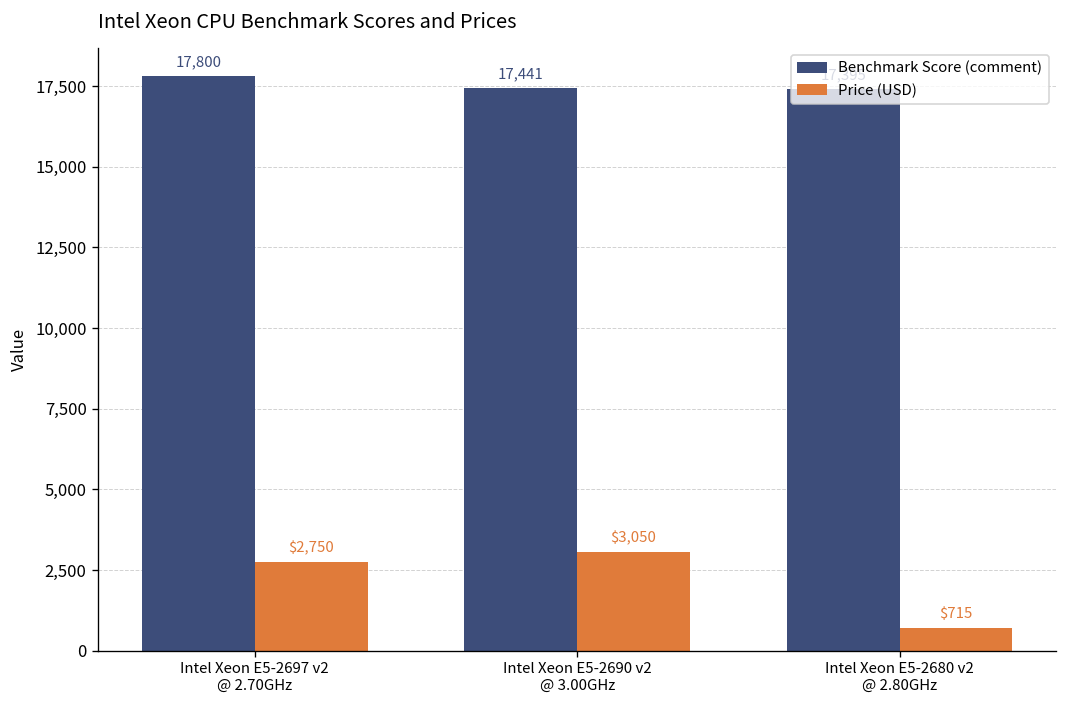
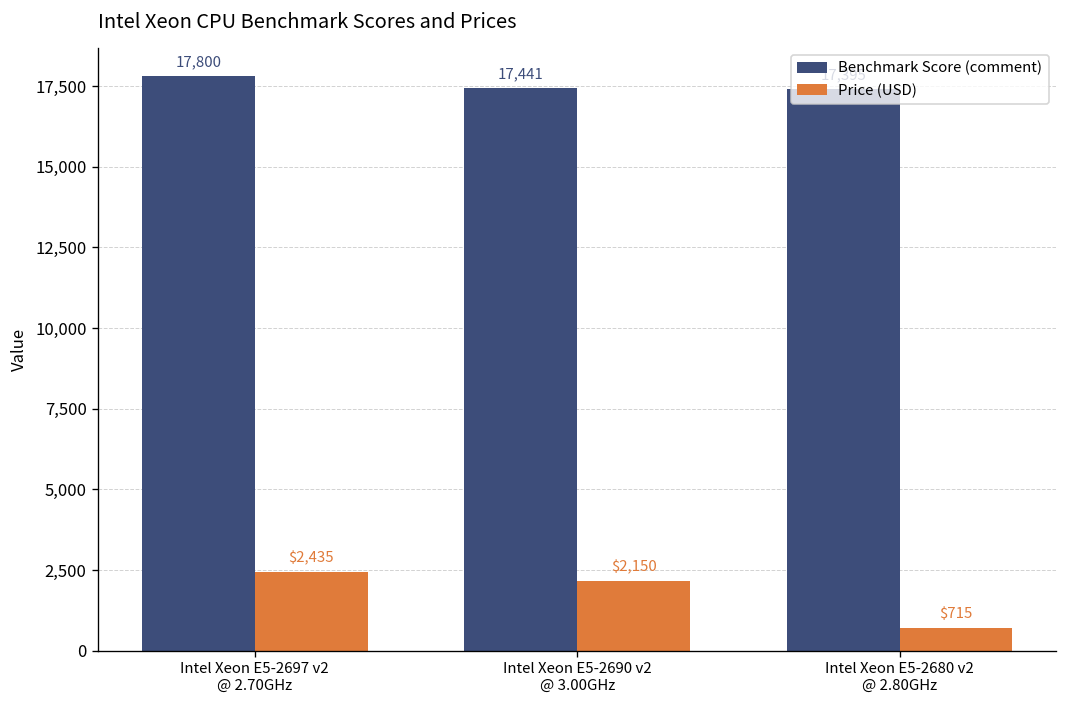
Price (USD), Intel Xeon E5-2697 v2 @ 2.70GHz: $2,750 -> $2,435
Price (USD), Intel Xeon E5-2690 v2 @ 3.00GHz: $3,050 -> $2,150
